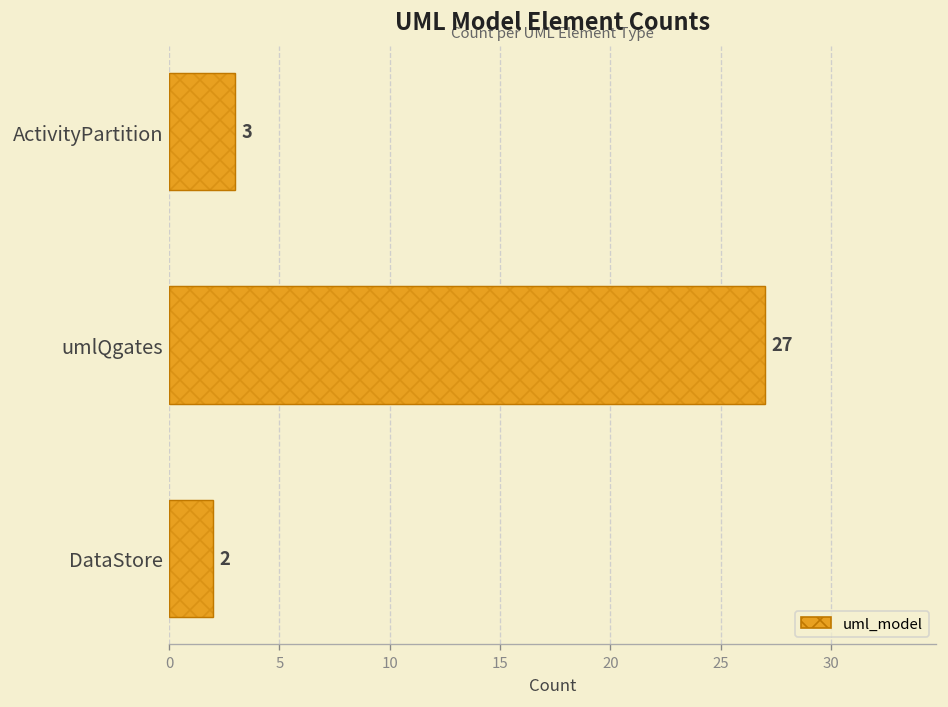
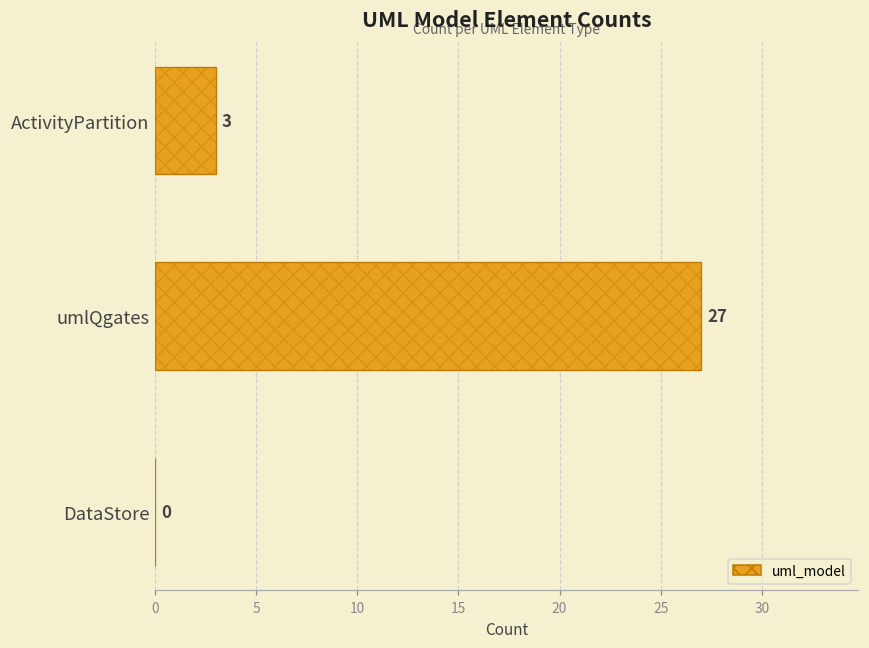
DataStore: 2 -> 0
